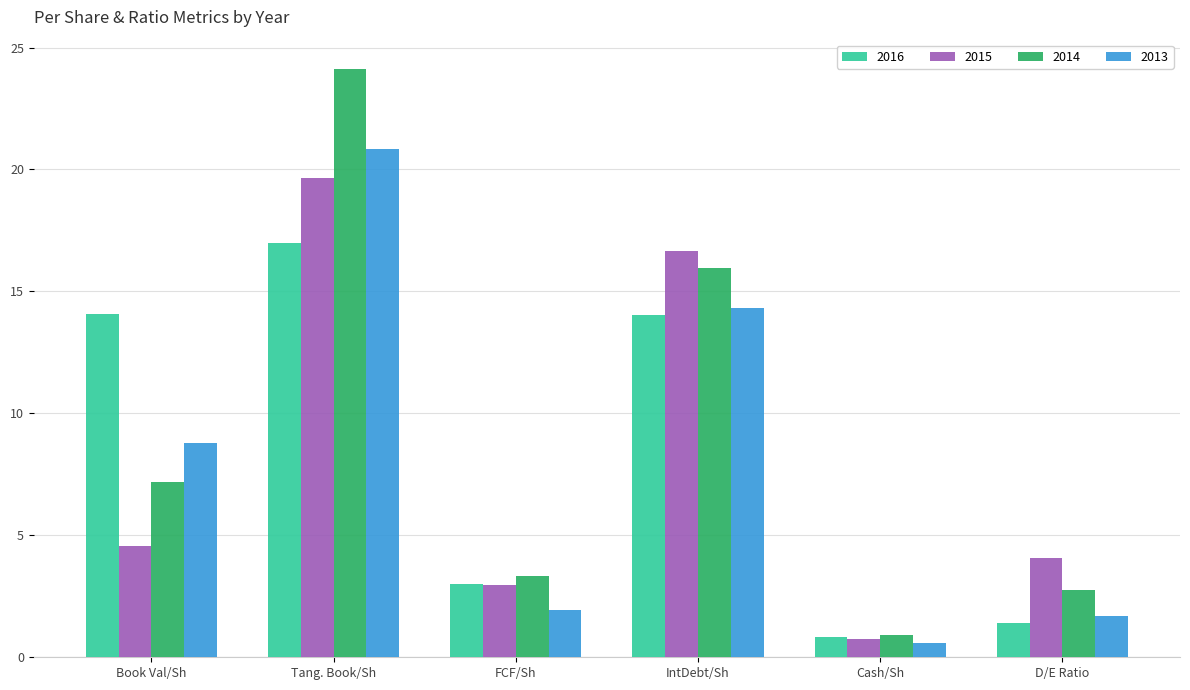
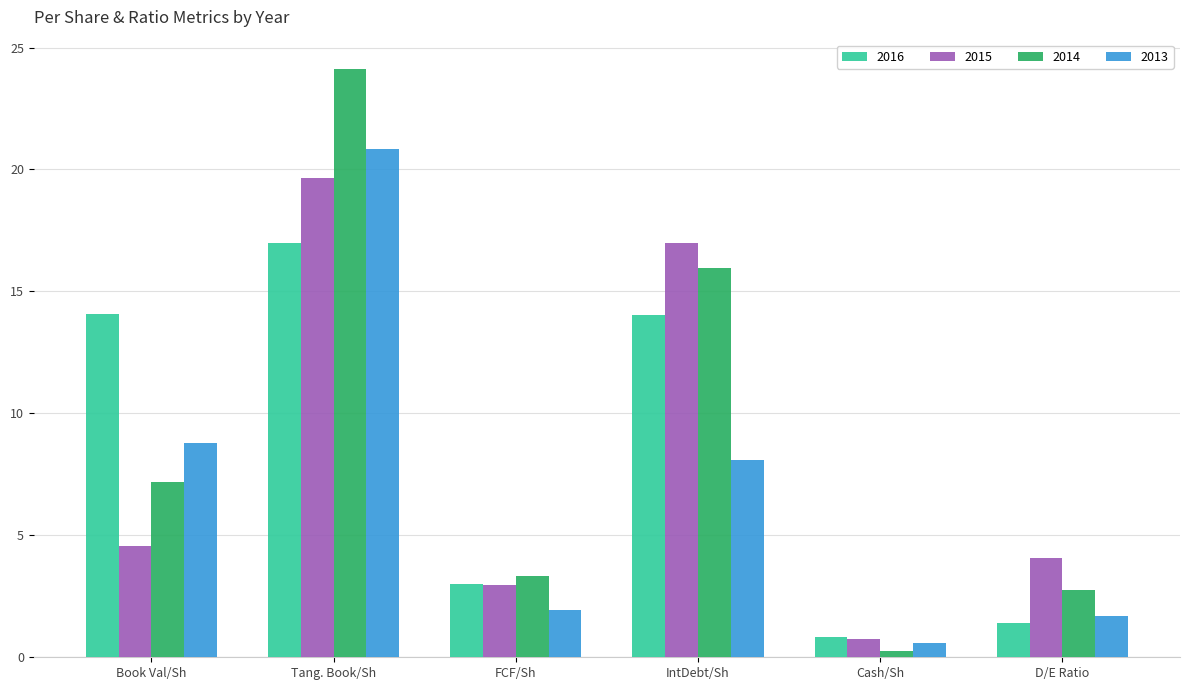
2015, IntDebt/Sh: 16.6 -> 17.0
2013, IntDebt/Sh: 14.3 -> 8.1
2014, Cash/Sh: 0.9 -> 0.3
